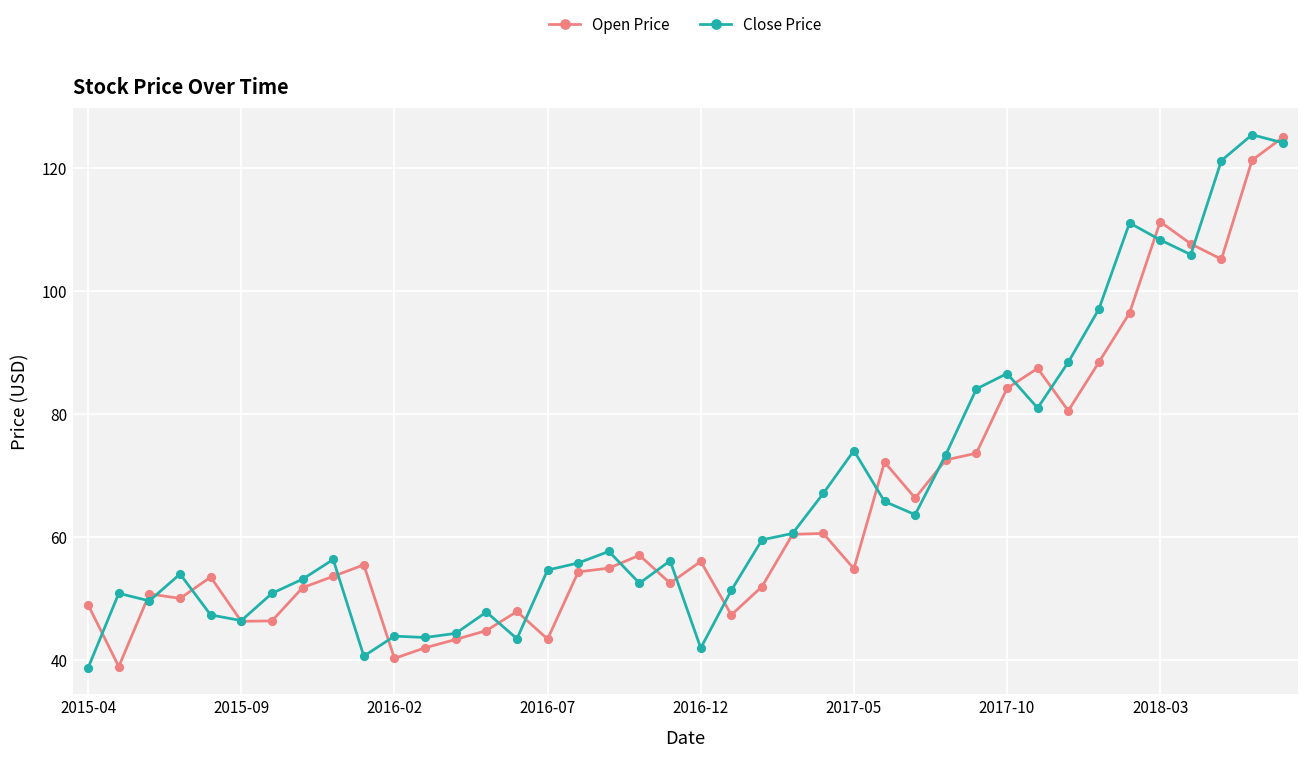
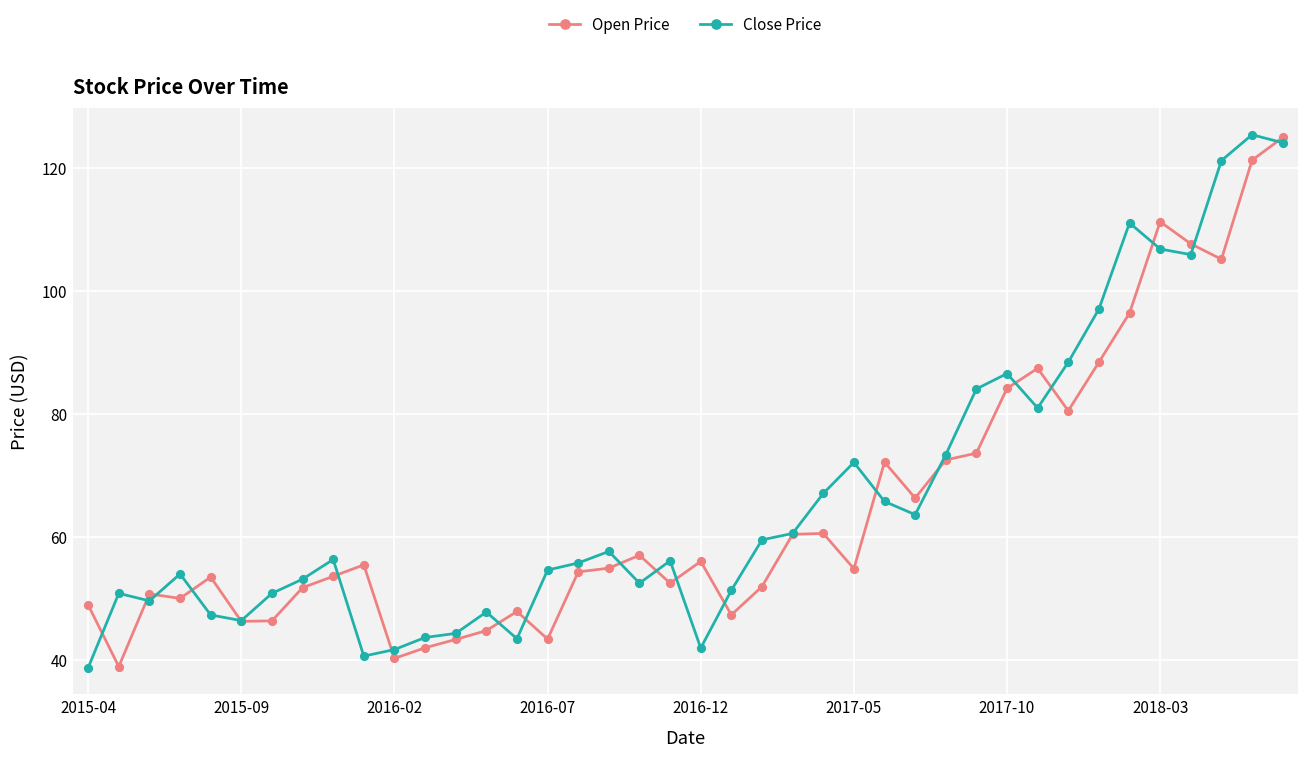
Close Price, 2016-02: 44 -> 42
Close Price, 2017-05: 74 -> 72
Close Price, 2018-03: 108 -> 107
